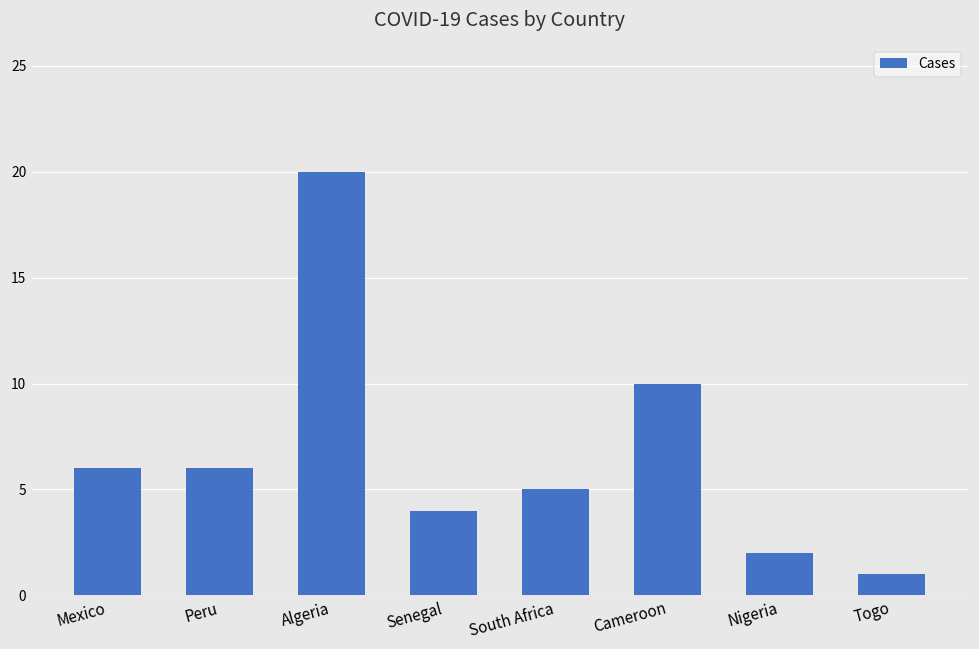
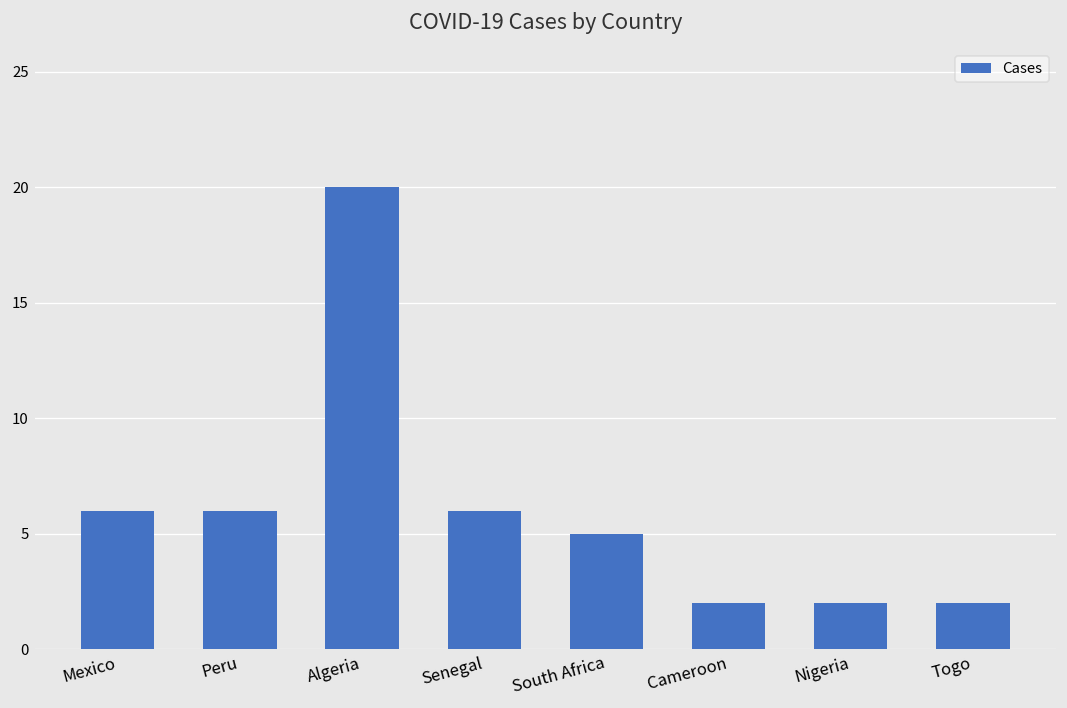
Senegal: 4 -> 6
Cameroon: 10 -> 2
Togo: 1 -> 2
